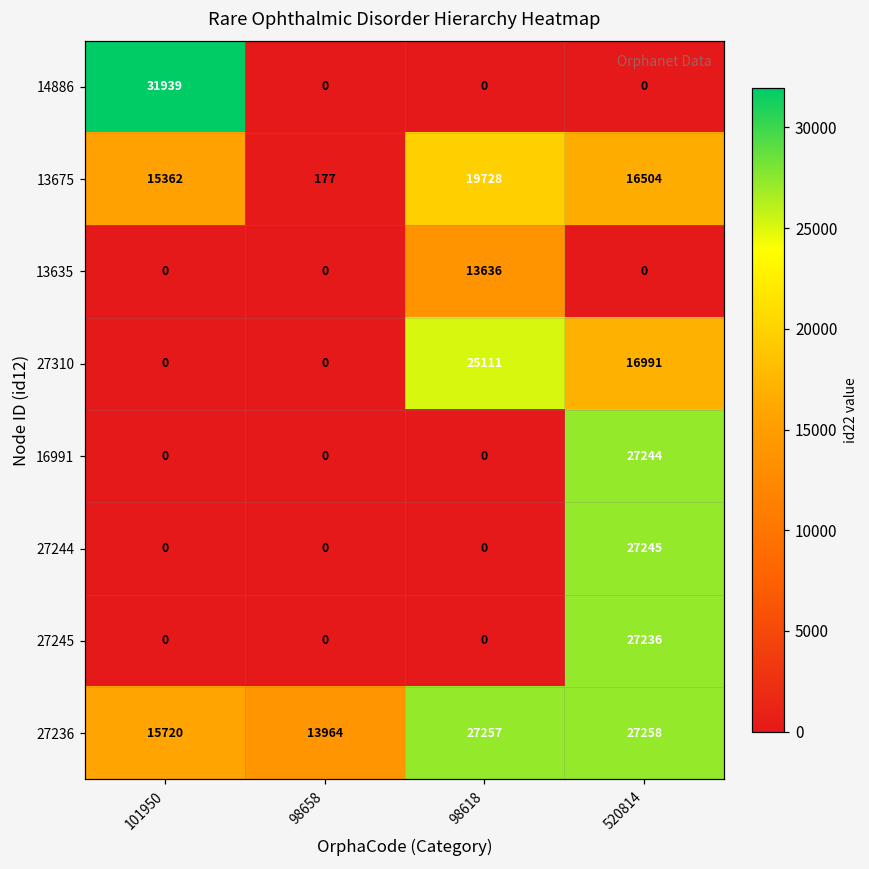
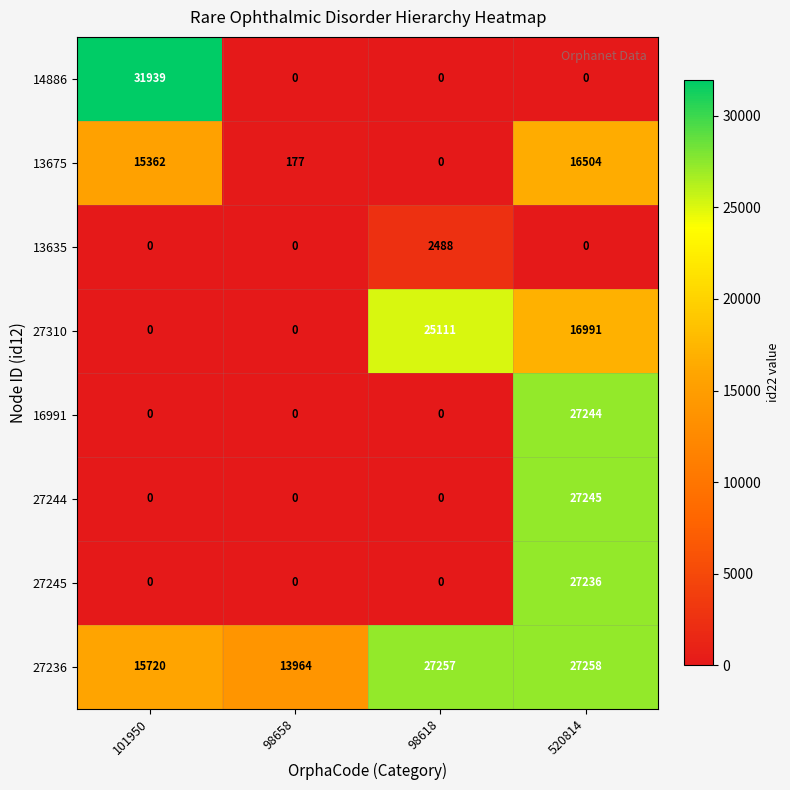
13675, 98618: 19728 -> 0
13635, 98618: 13636 -> 2488
